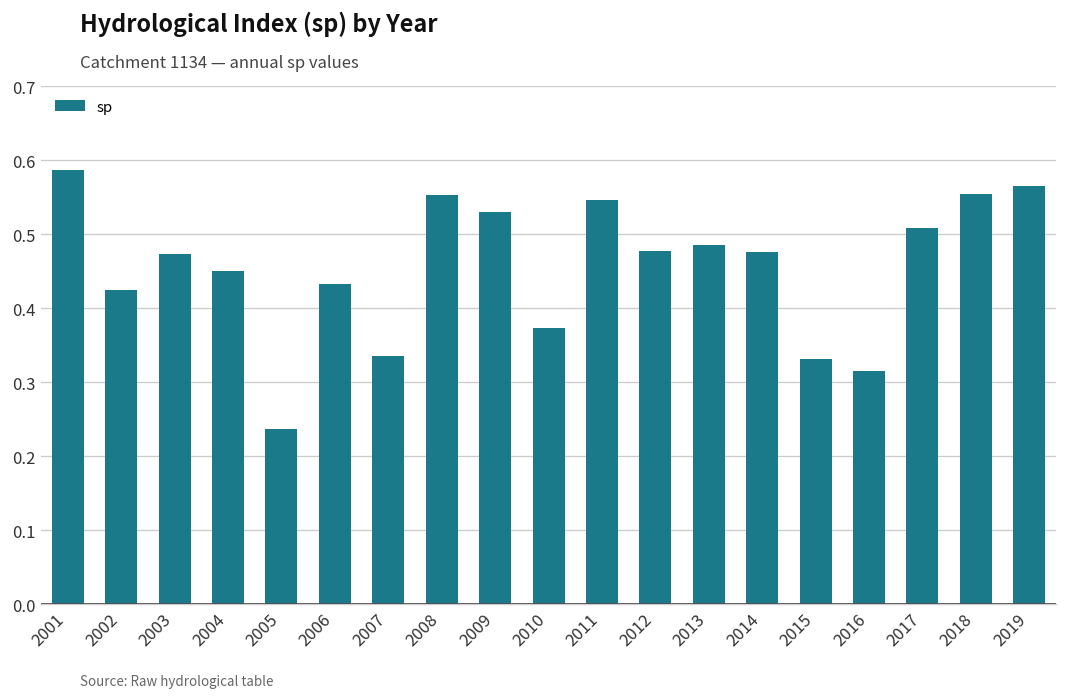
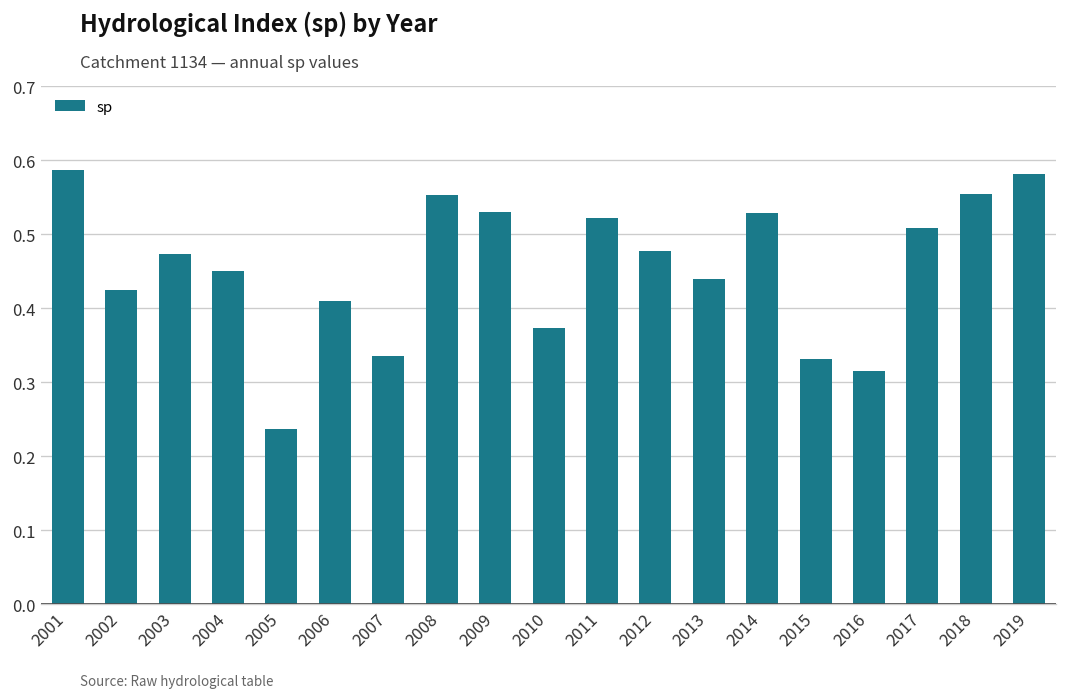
2006: 0.43 -> 0.41
2011: 0.55 -> 0.52
2013: 0.49 -> 0.44
2014: 0.48 -> 0.53
2019: 0.57 -> 0.58
